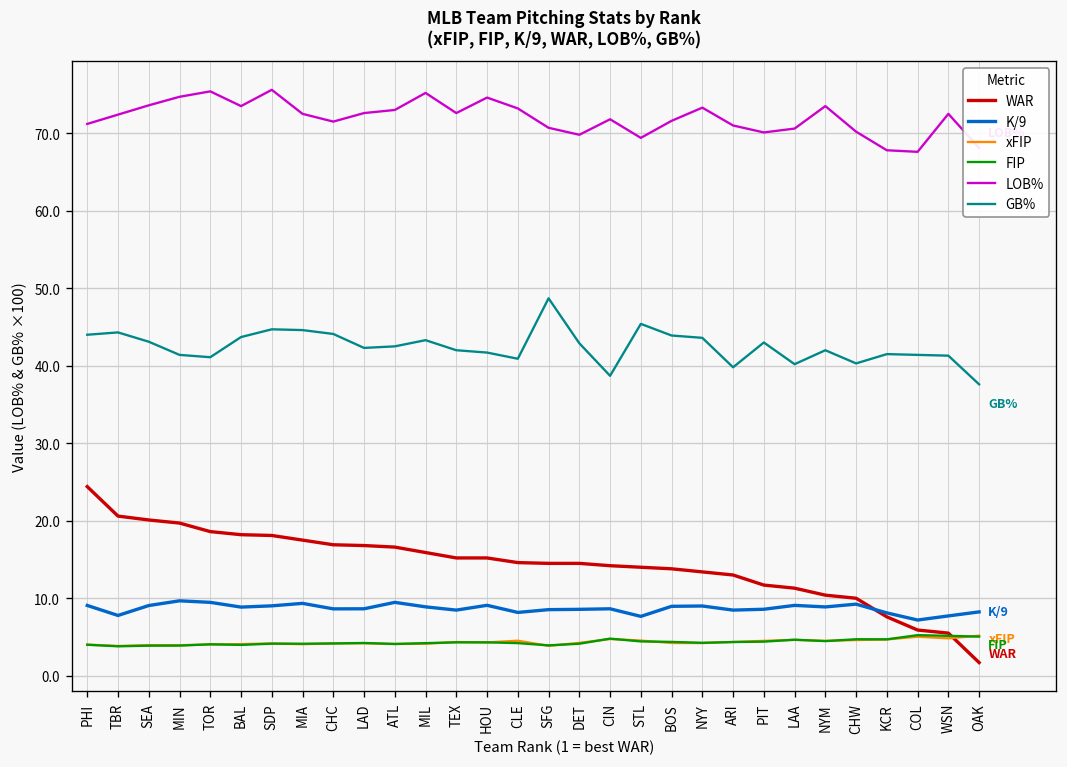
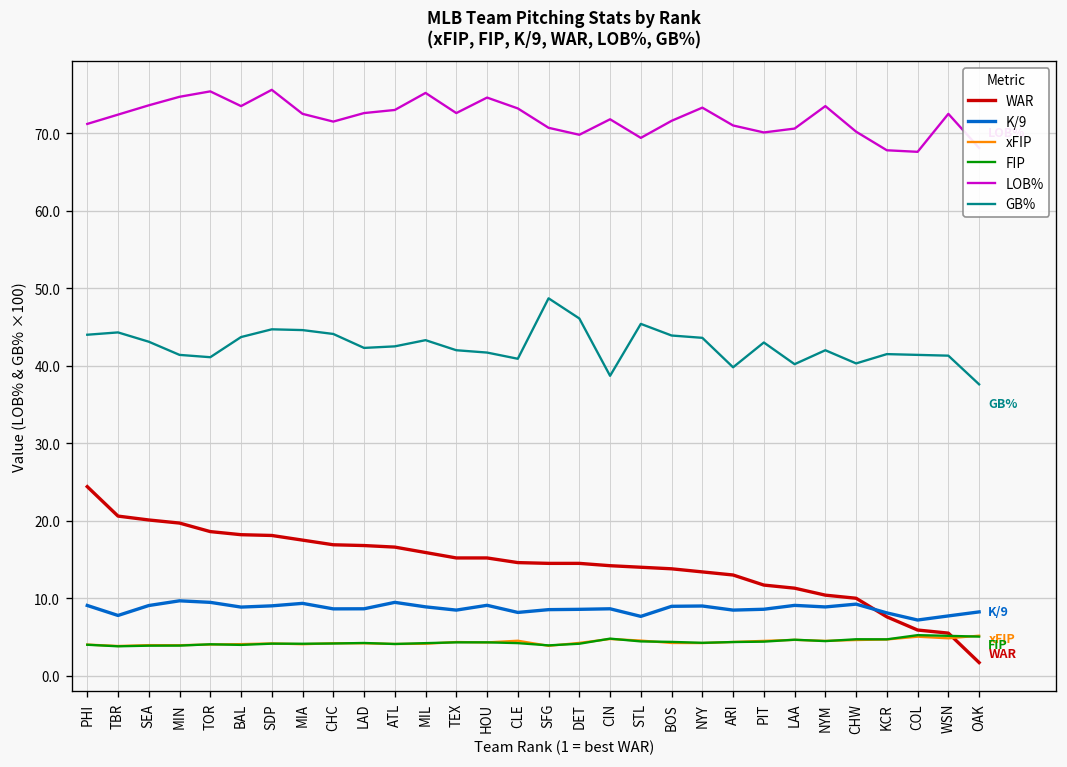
GB%, DET: 43 -> 46
